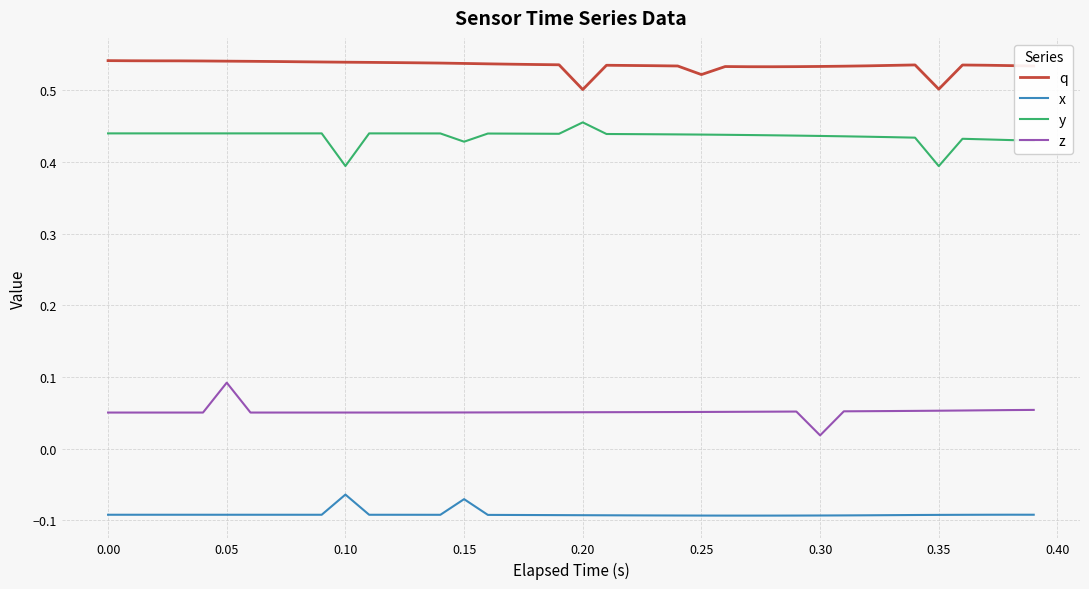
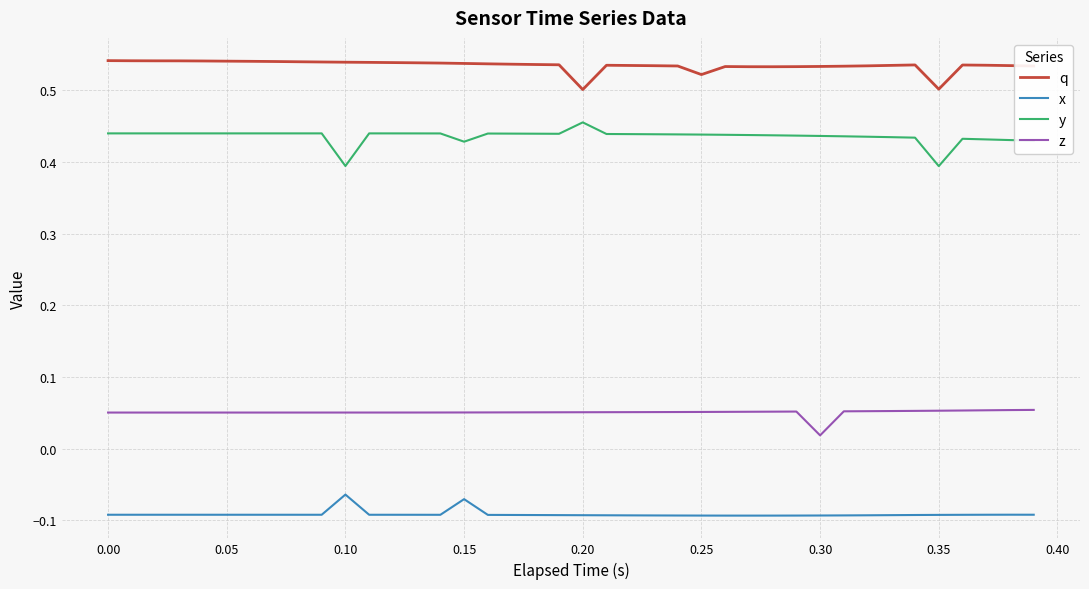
z, 0.05: 0.09 -> 0.05
